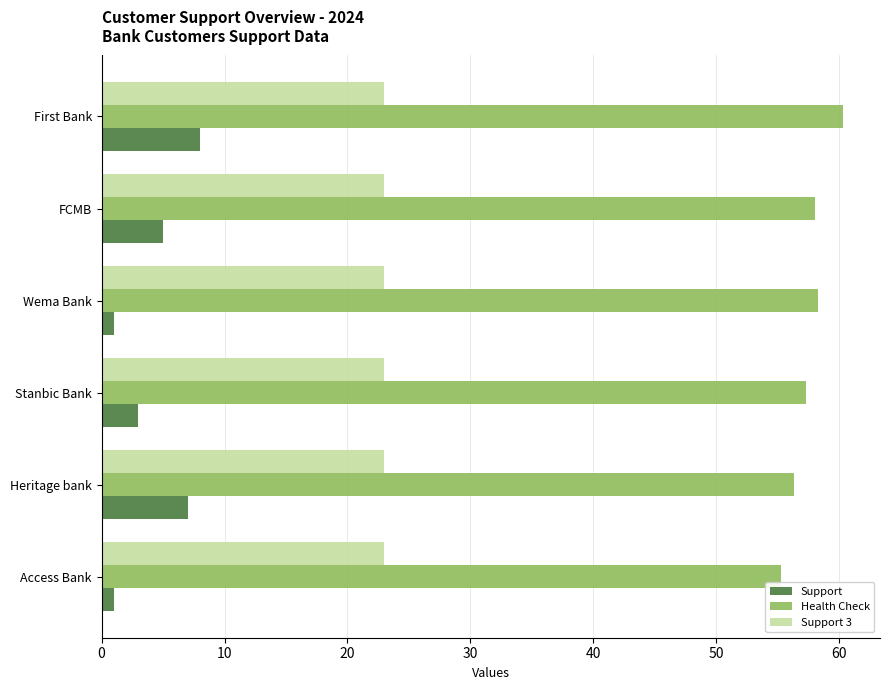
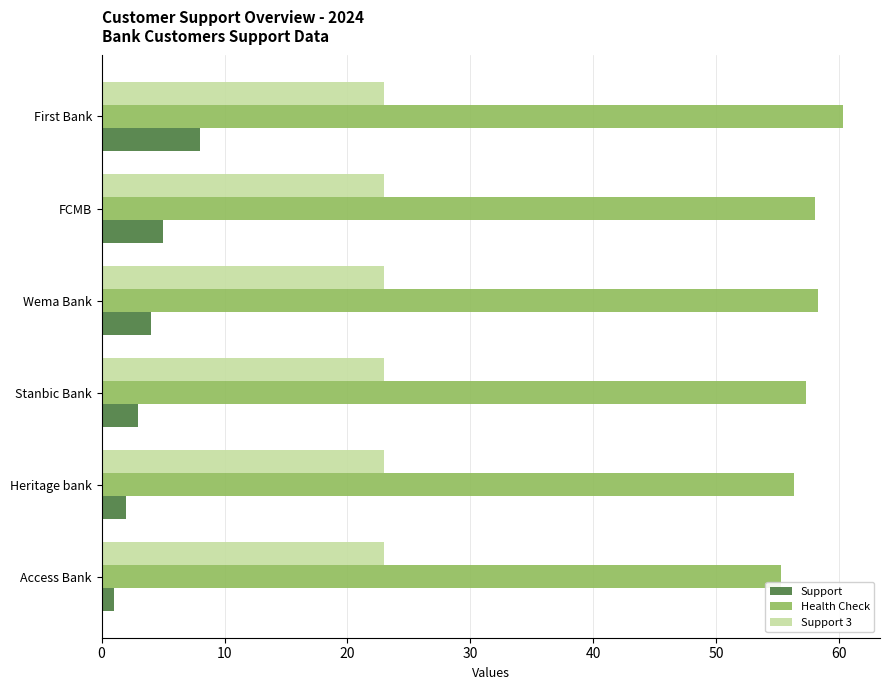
Support, Wema Bank: 1 -> 4
Support, Heritage bank: 7 -> 2
